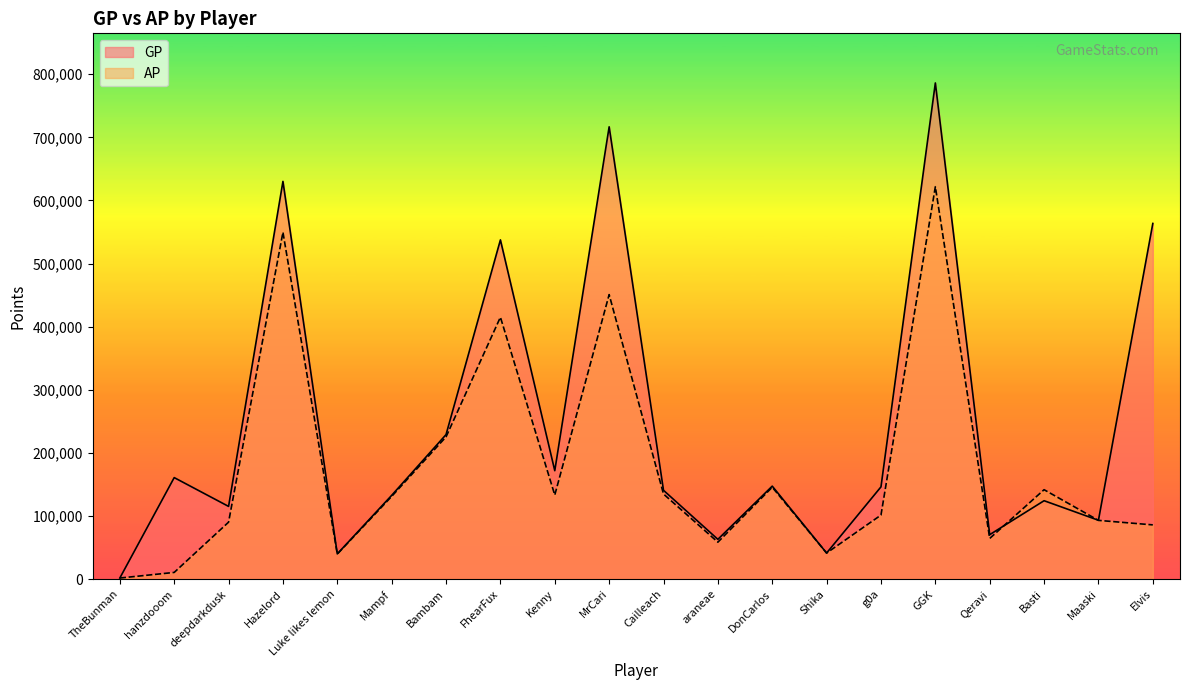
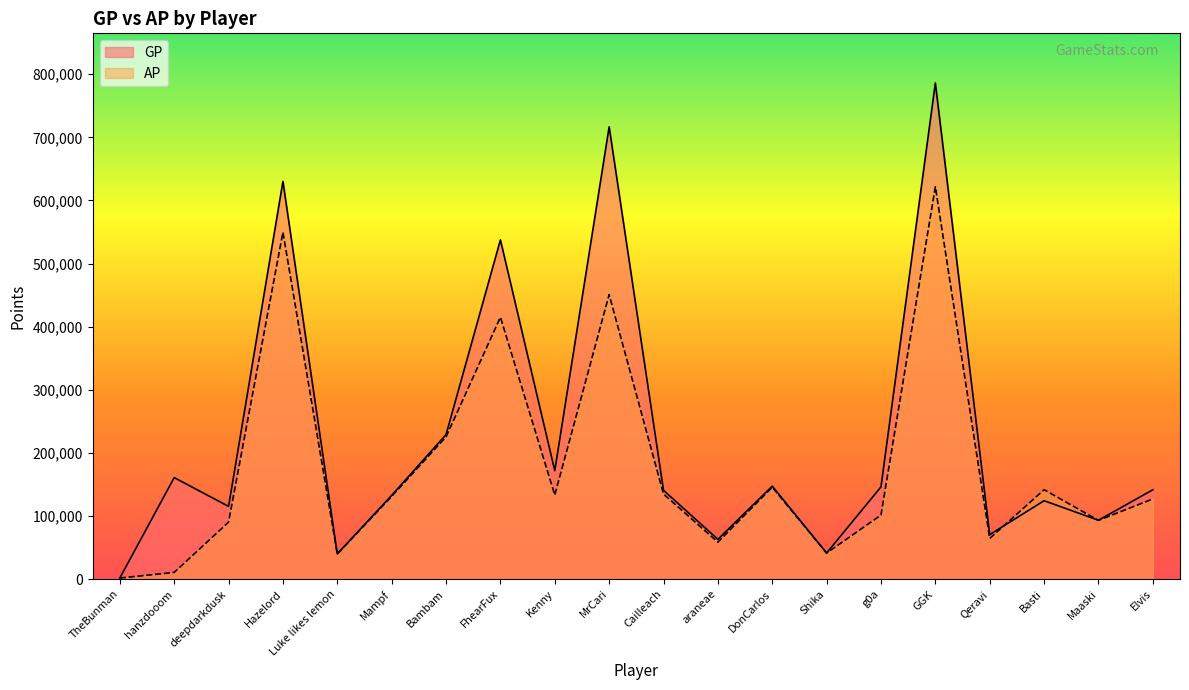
GP, Elvis: 560,000 -> 140,000
AP, Elvis: 90,000 -> 130,000
